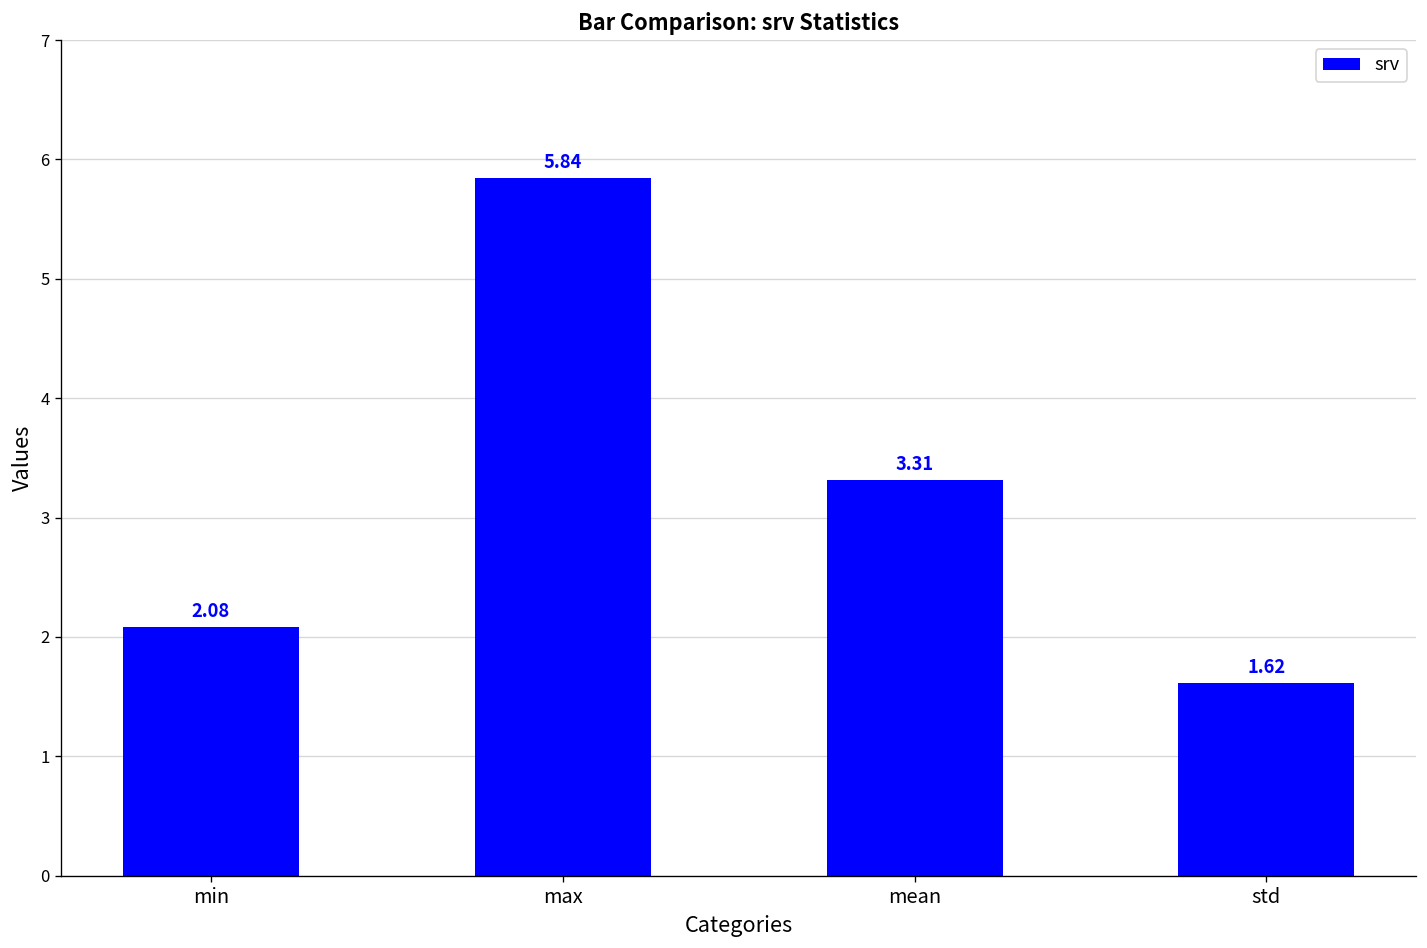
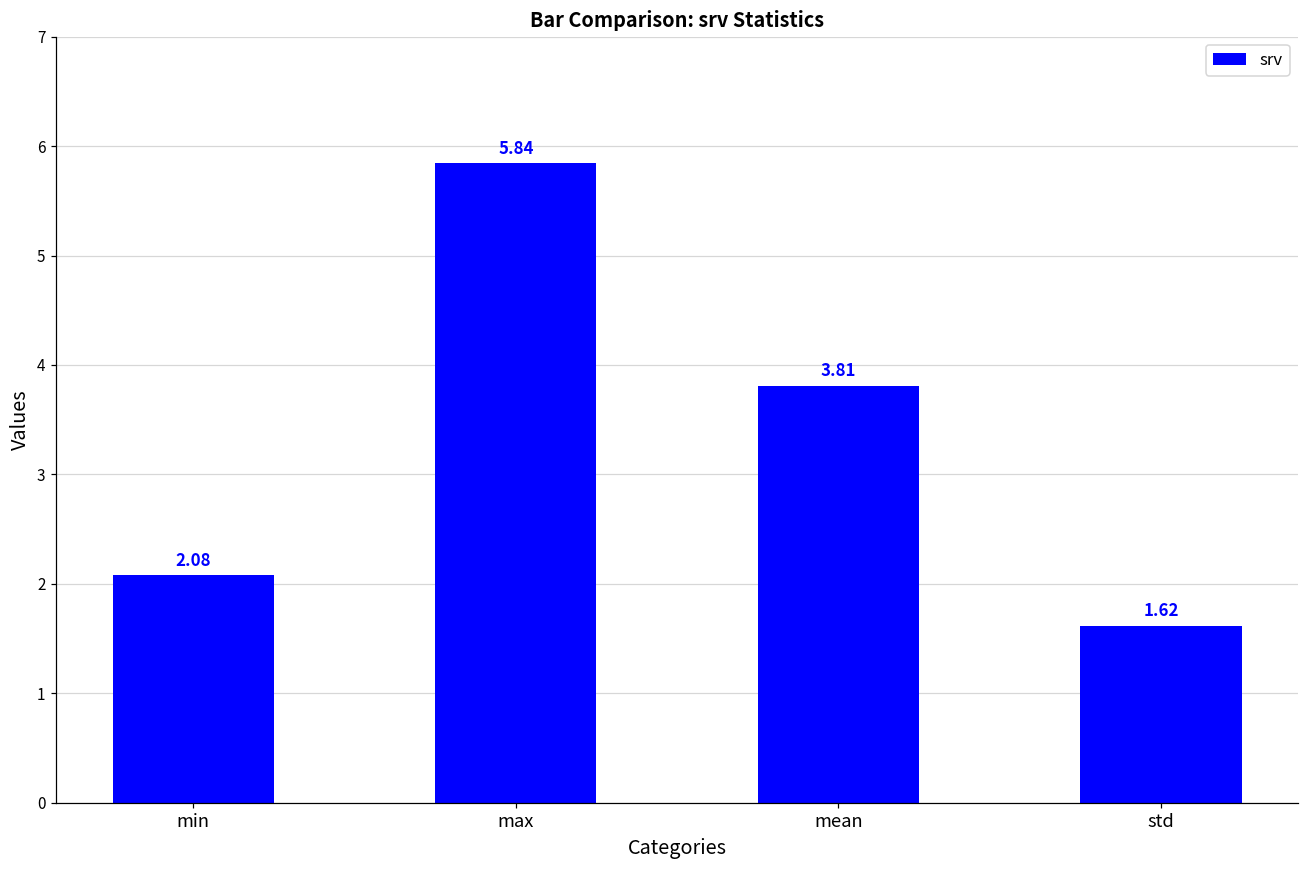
mean: 3.31 -> 3.81
